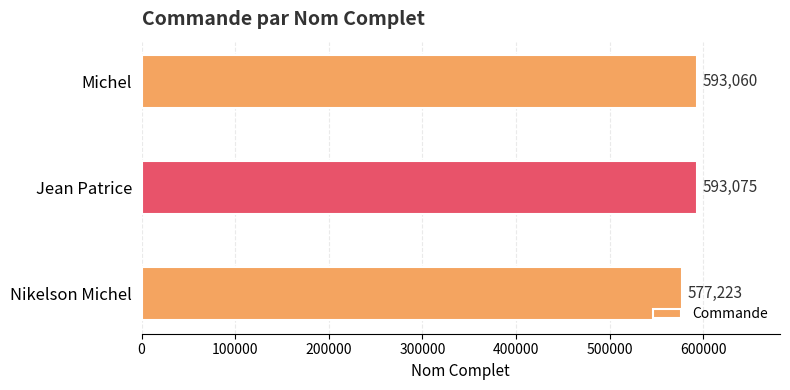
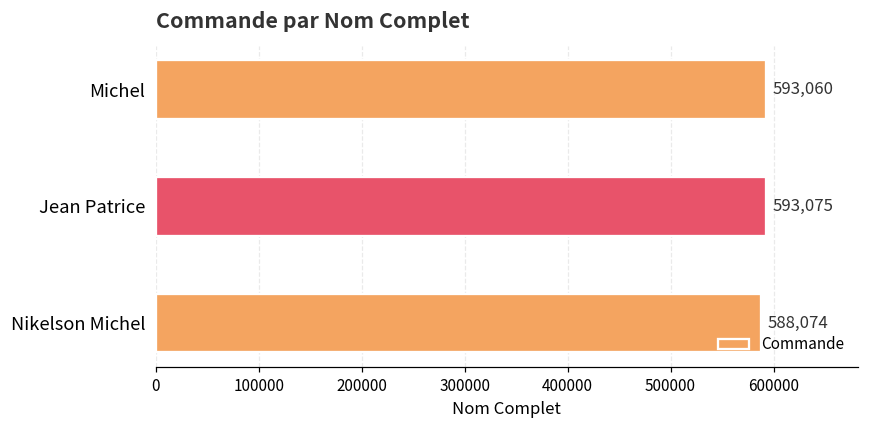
Nikelson Michel: 577,223 -> 588,074
